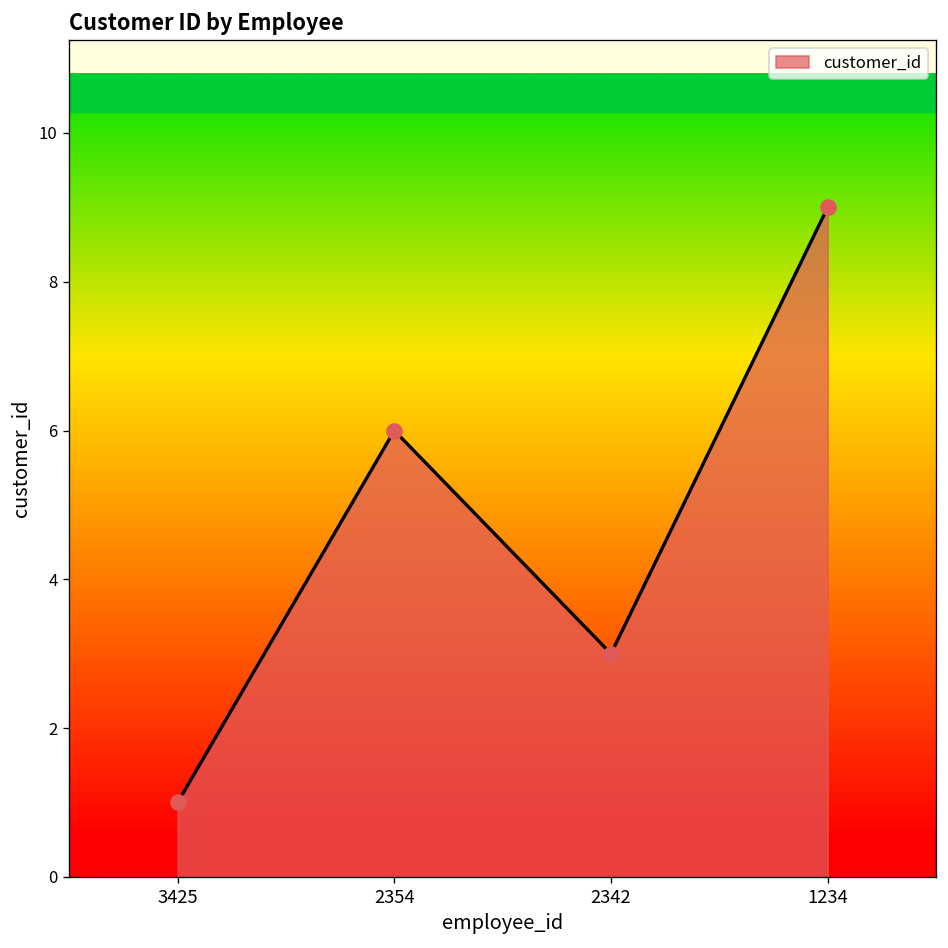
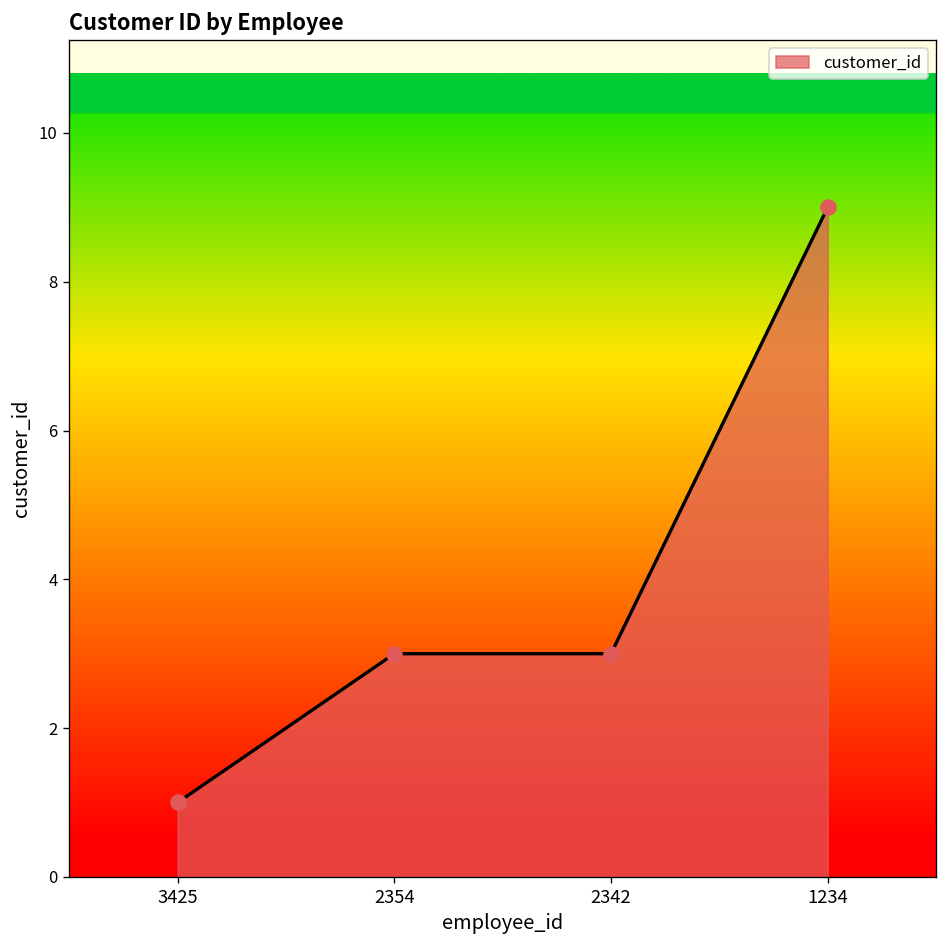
2354: 6 -> 3
